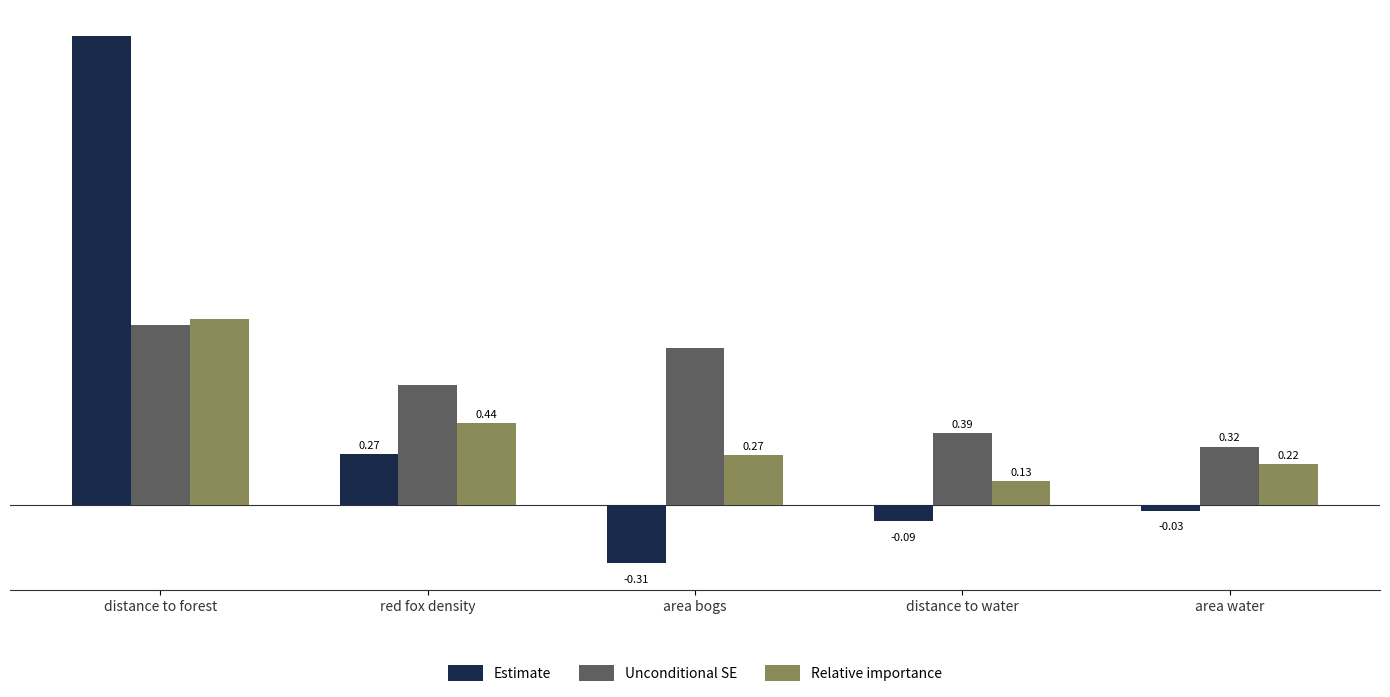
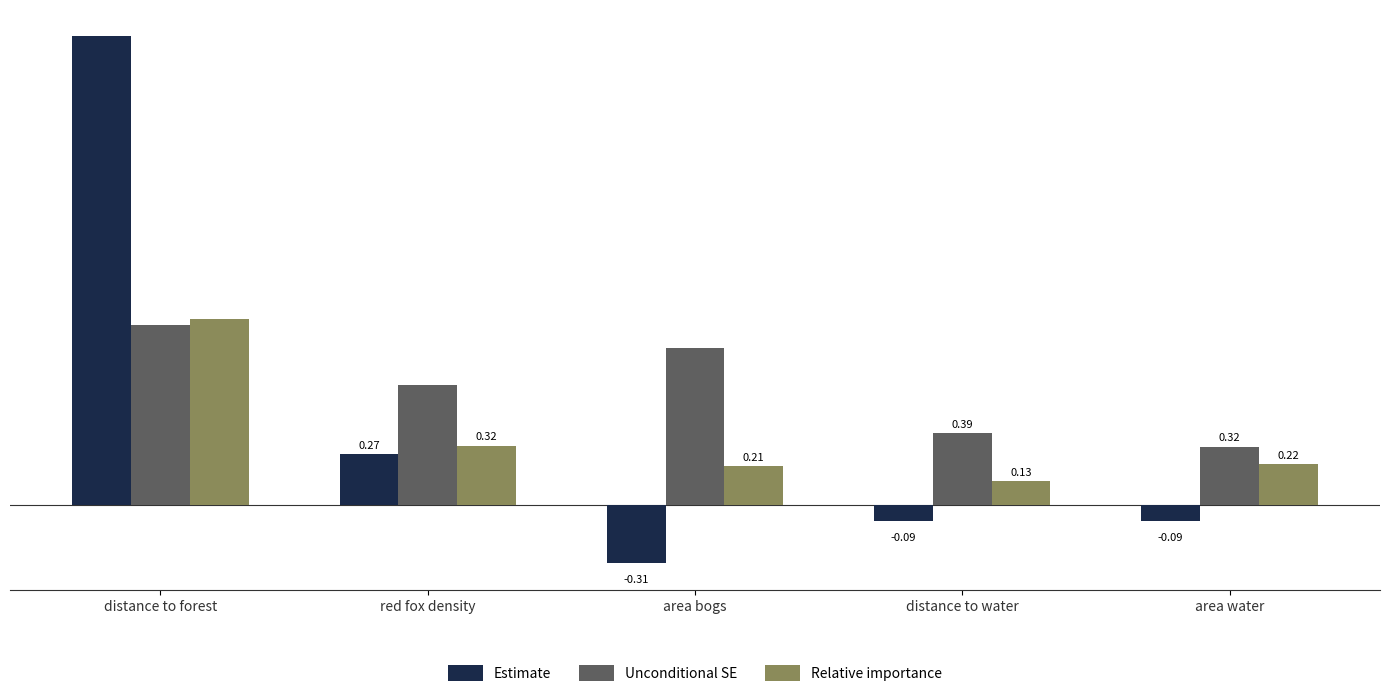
Relative importance, red fox density: 0.44 -> 0.32
Relative importance, area bogs: 0.27 -> 0.21
Estimate, area water: -0.03 -> -0.09
